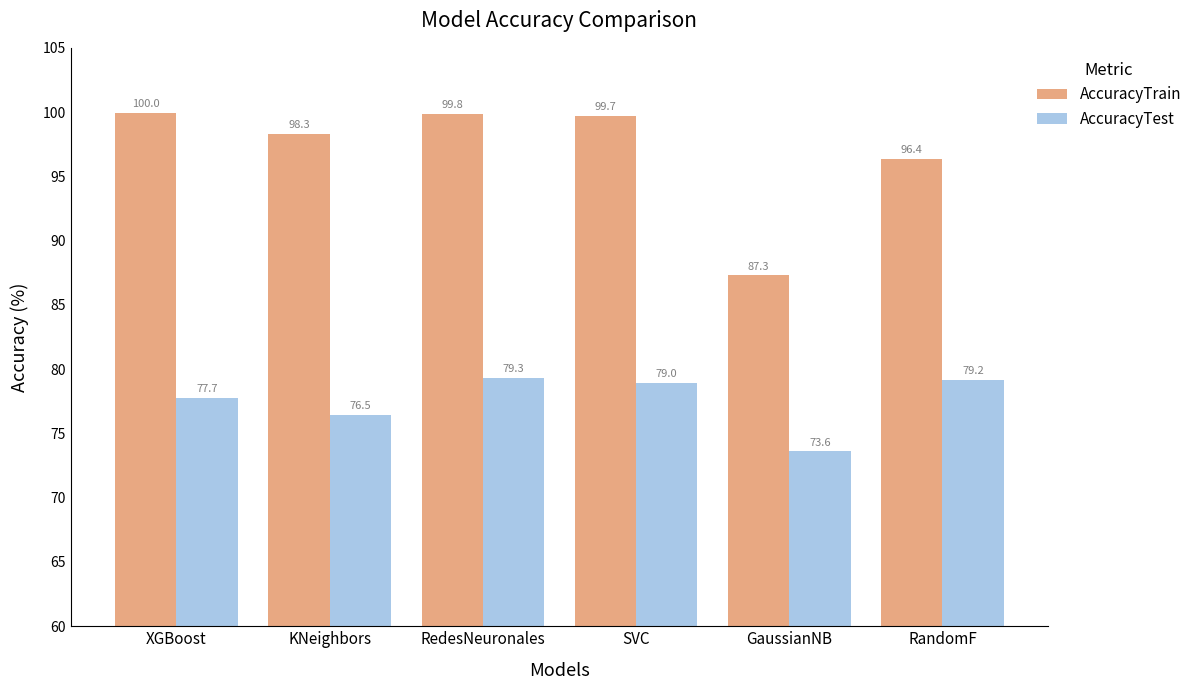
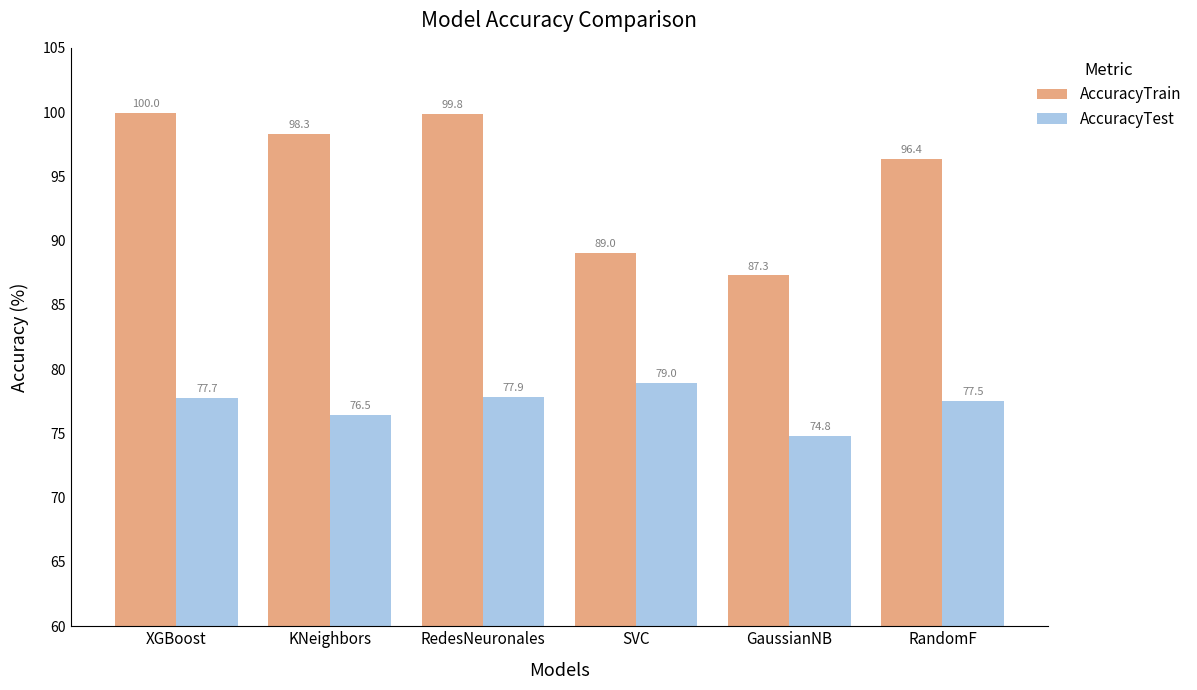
AccuracyTest, RedesNeuronales: 79.3 -> 77.9
AccuracyTrain, SVC: 99.7 -> 89.0
AccuracyTest, GaussianNB: 73.6 -> 74.8
AccuracyTest, RandomF: 79.2 -> 77.5
